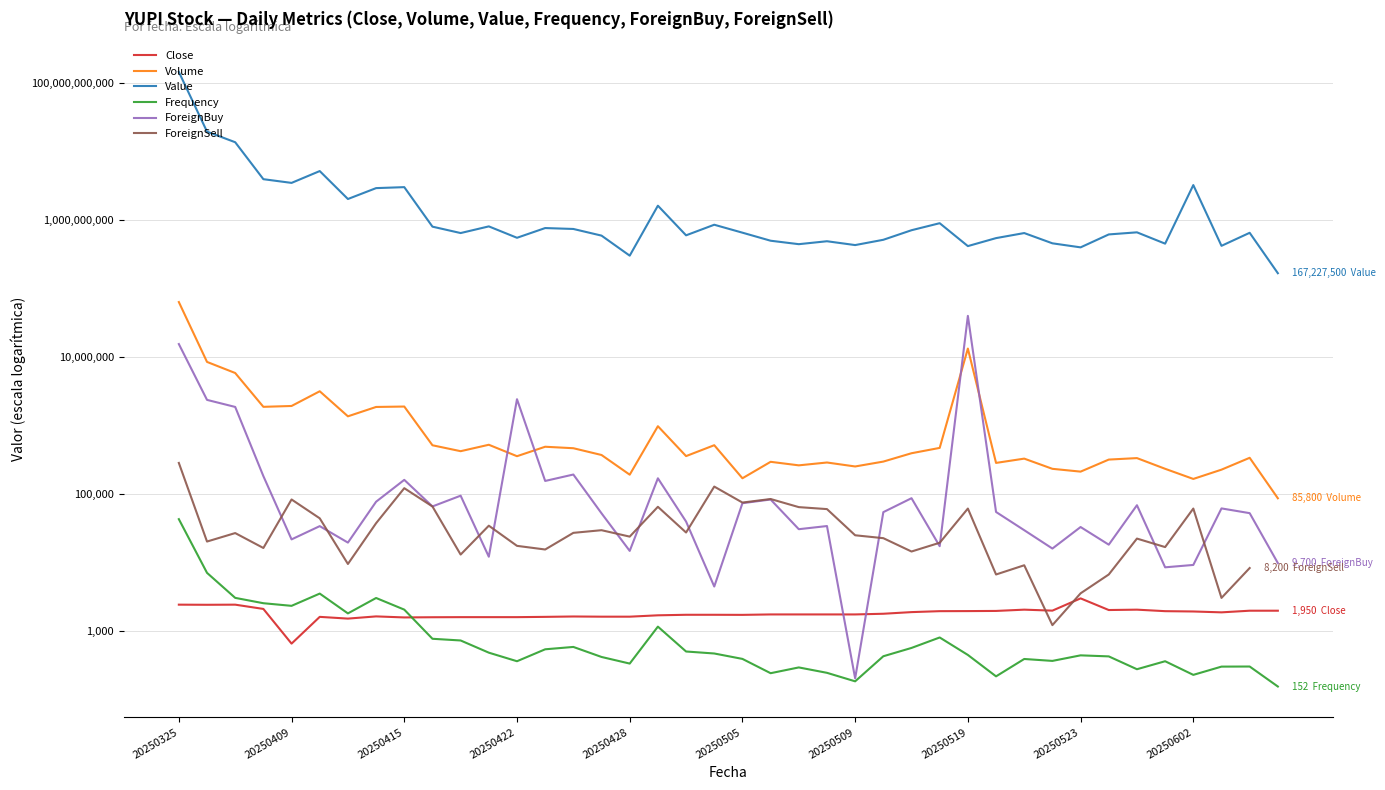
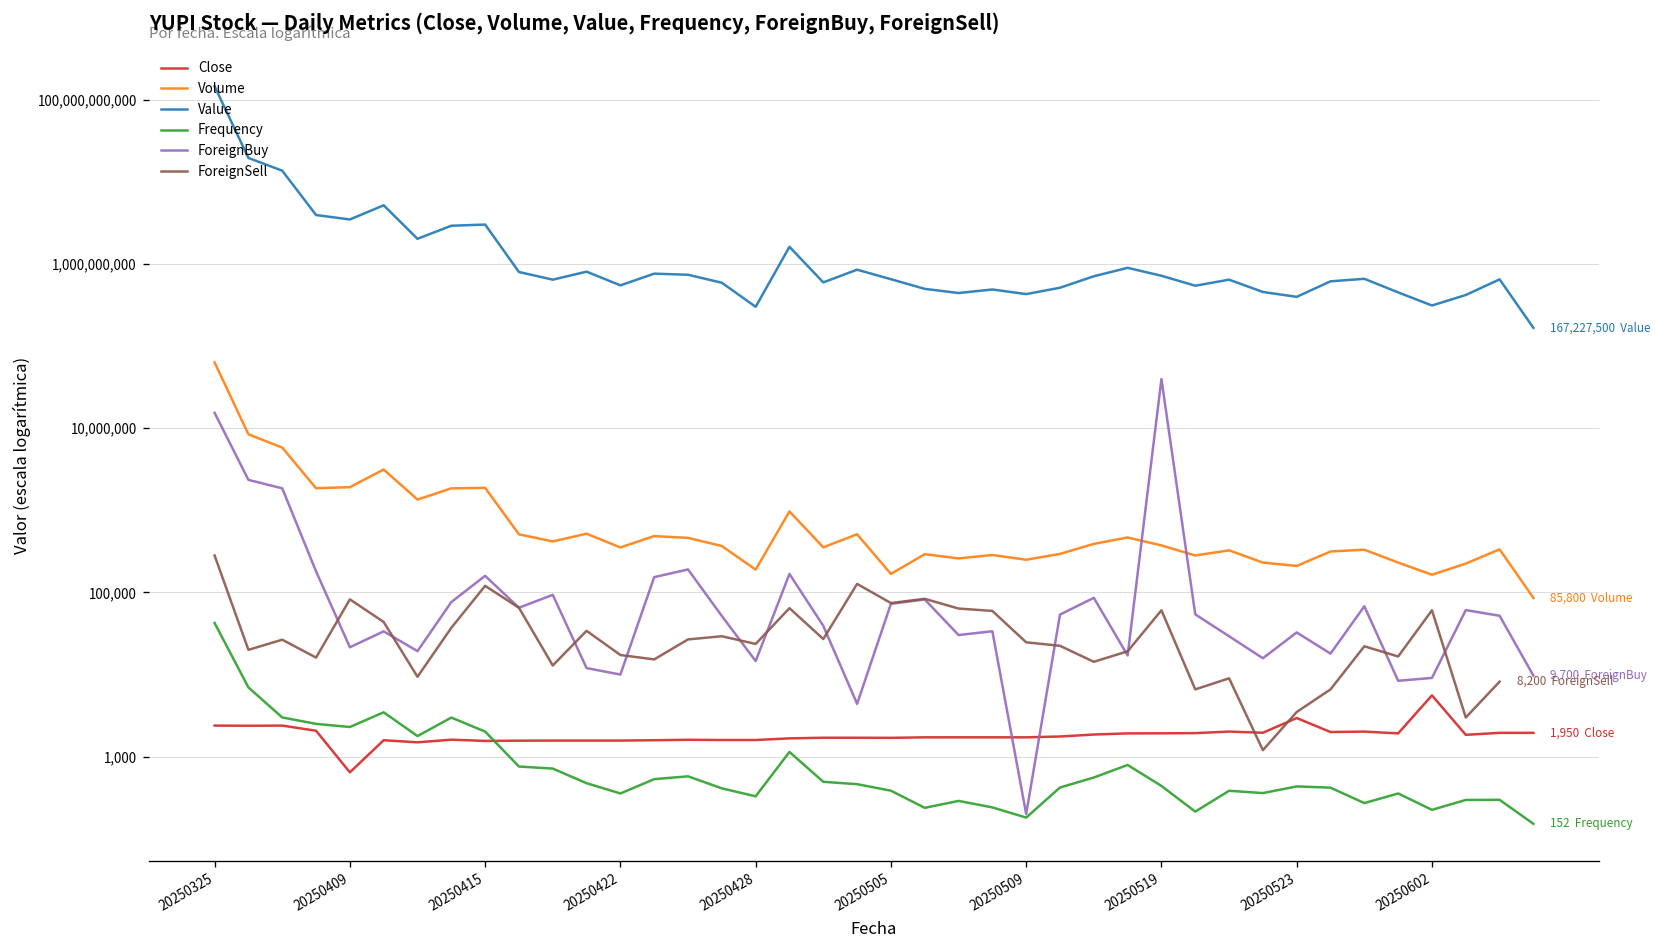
ForeignBuy, 20250422: 2,400,000 -> 10,000
Volume, 20250519: 13,000,000 -> 400,000
Value, 20250519: 400,000,000 -> 700,000,000
Close, 20250602: 1,900 -> 6,000
Value, 20250602: 3,000,000,000 -> 300,000,000
